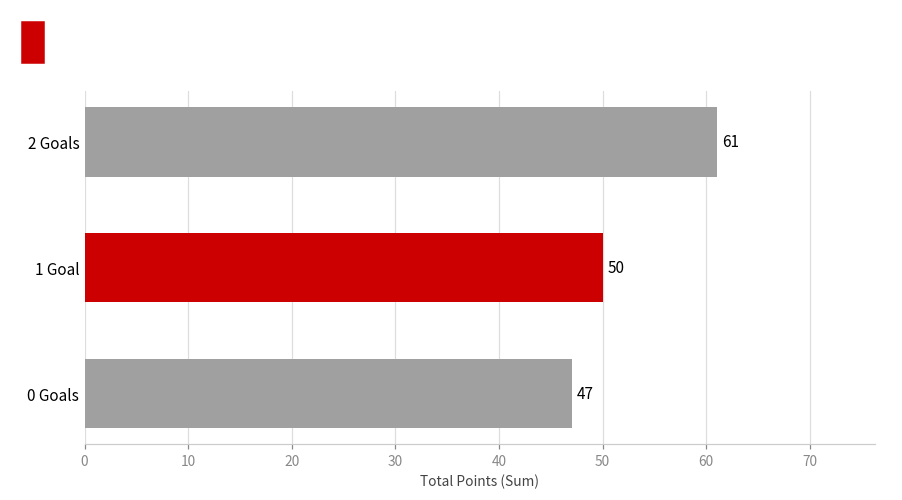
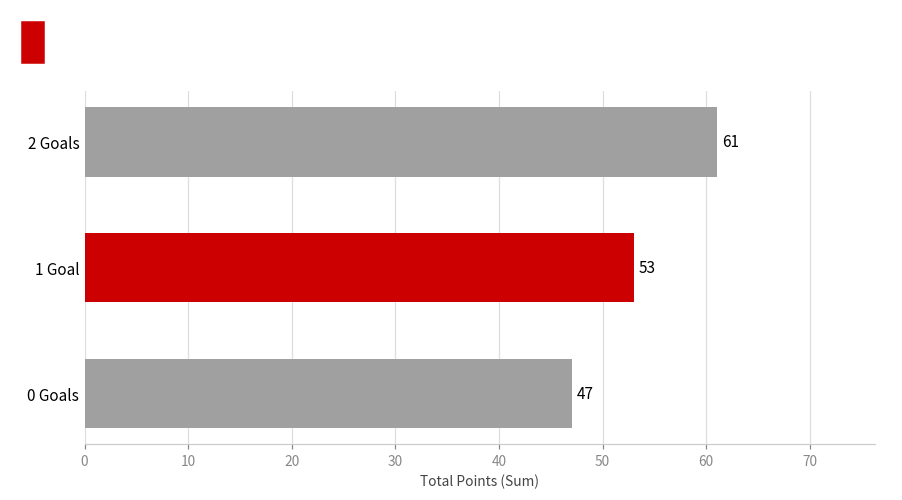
1 Goal: 50 -> 53
